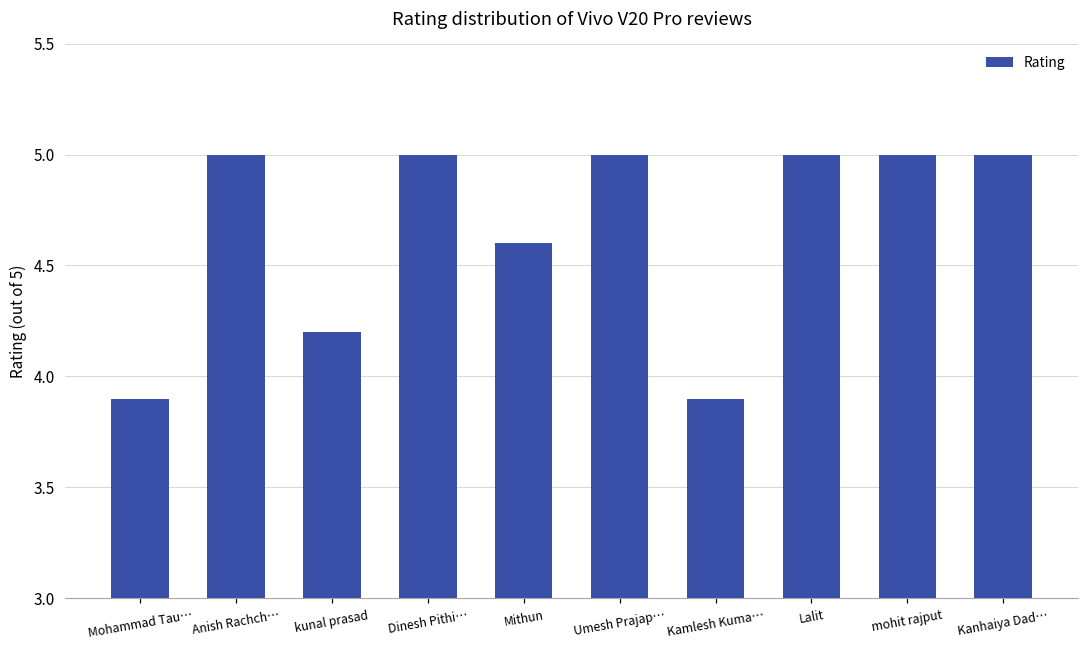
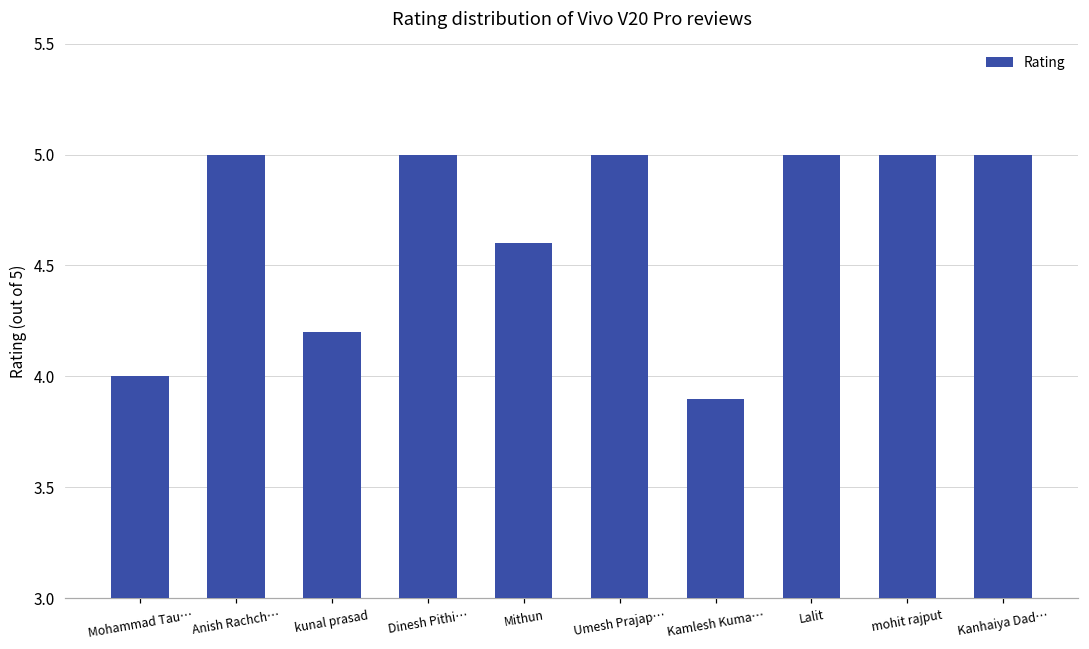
Mohammad Tau…: 3.9 -> 4.0
